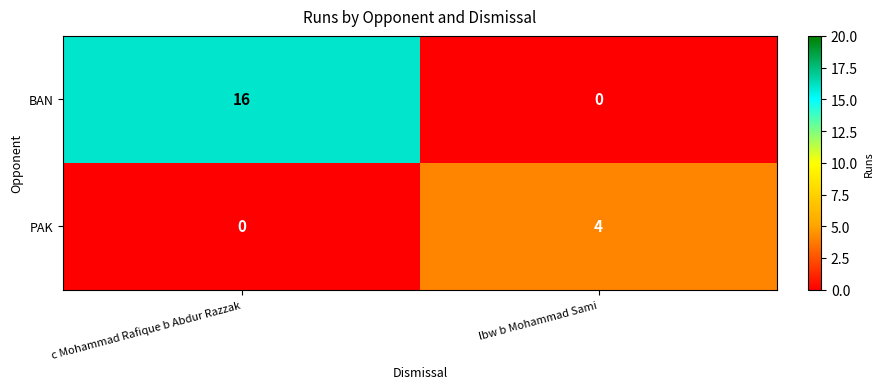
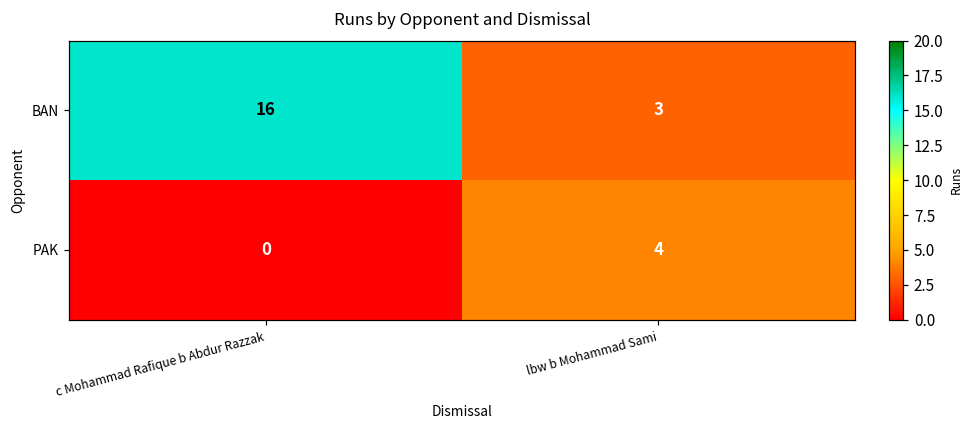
BAN, lbw b Mohammad Sami: 0 -> 3
